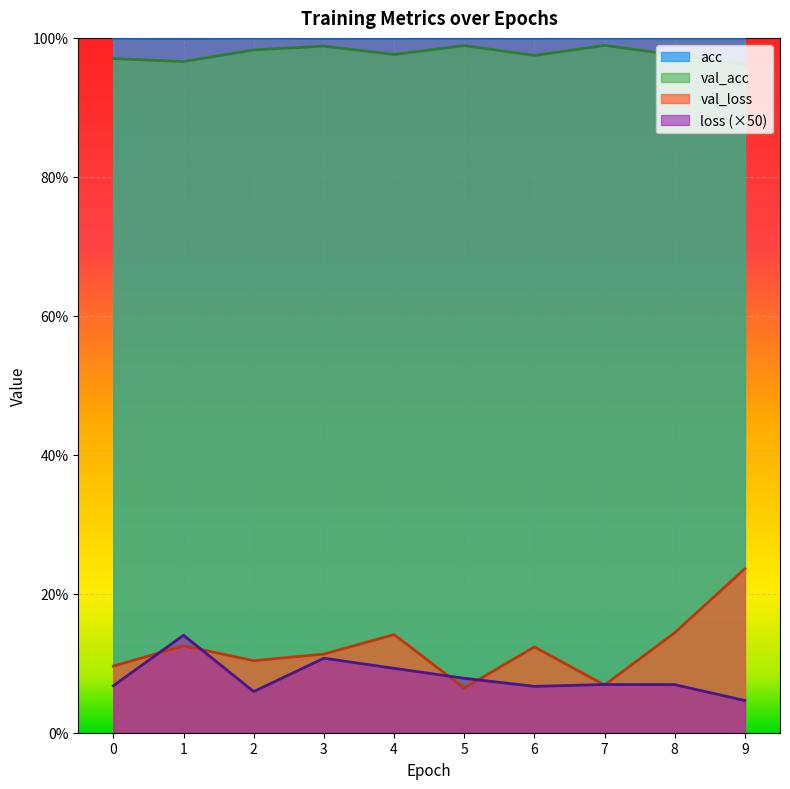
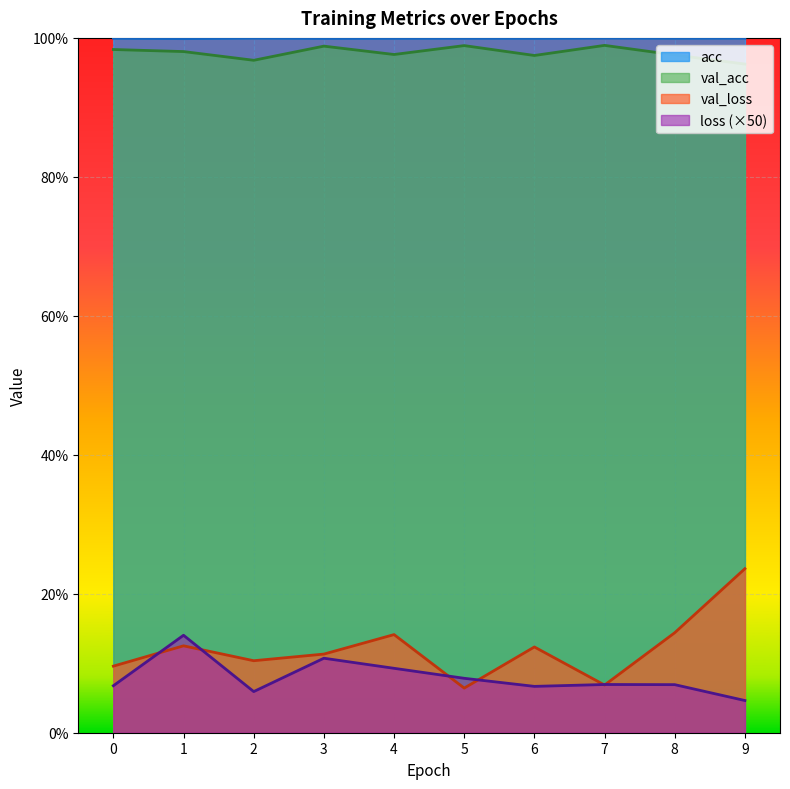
val_acc, 0: 97% -> 98%
val_acc, 1: 97% -> 98%
val_acc, 2: 98% -> 97%
